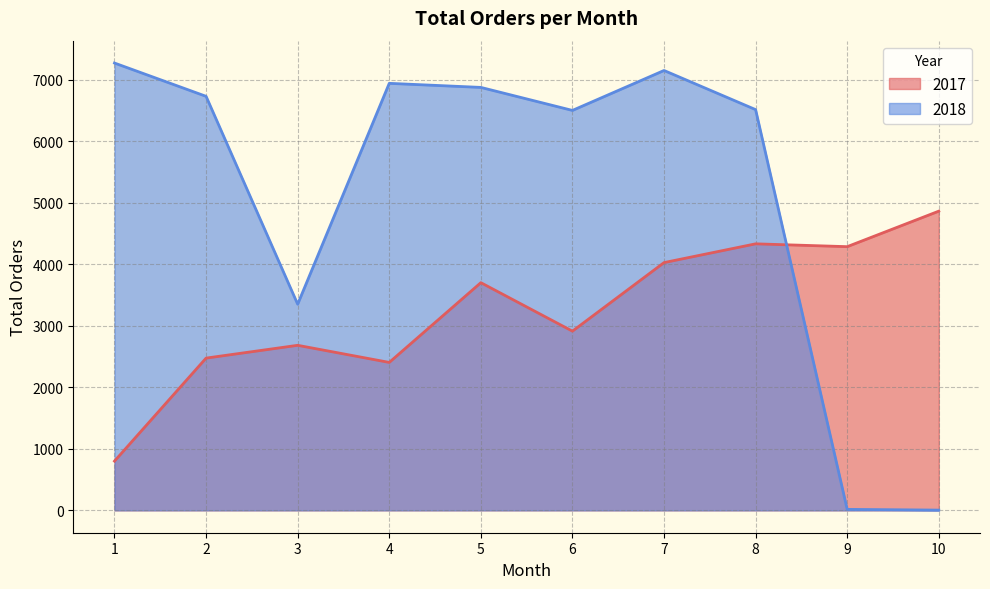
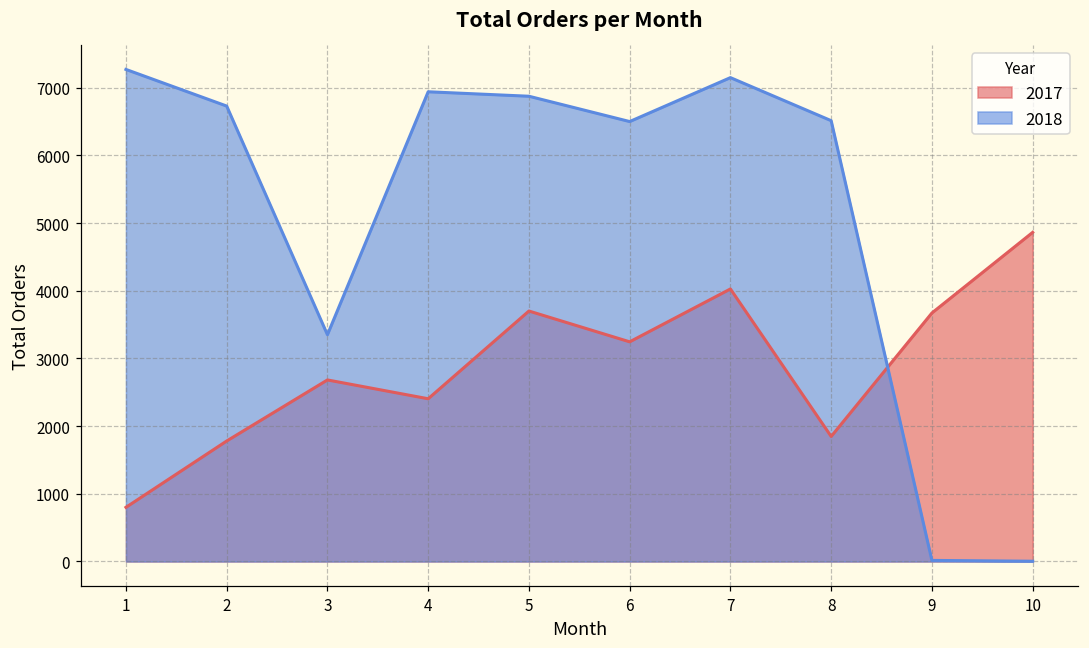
2017, 2: 2500 -> 1800
2017, 6: 2900 -> 3200
2017, 8: 4300 -> 1800
2017, 9: 4300 -> 3700
